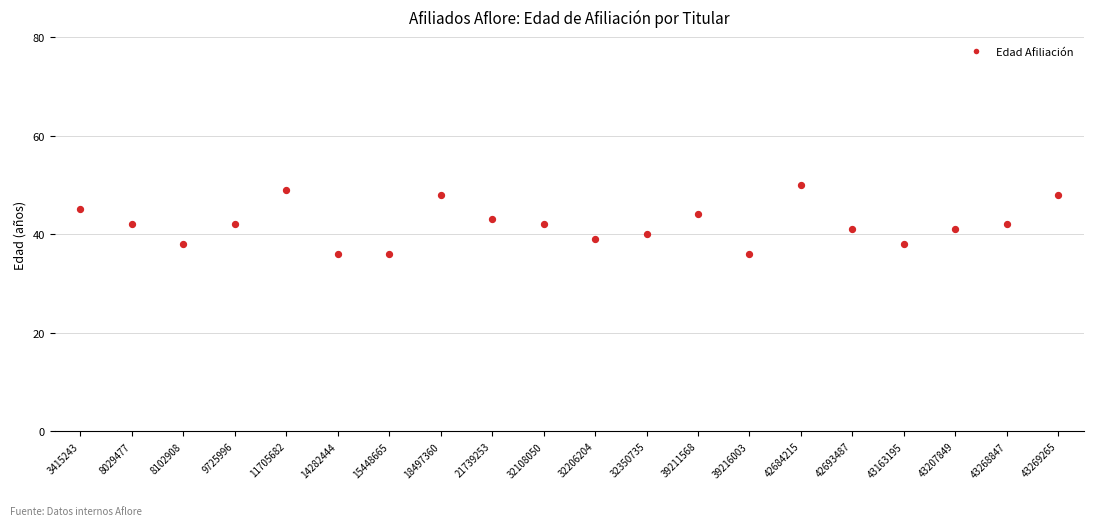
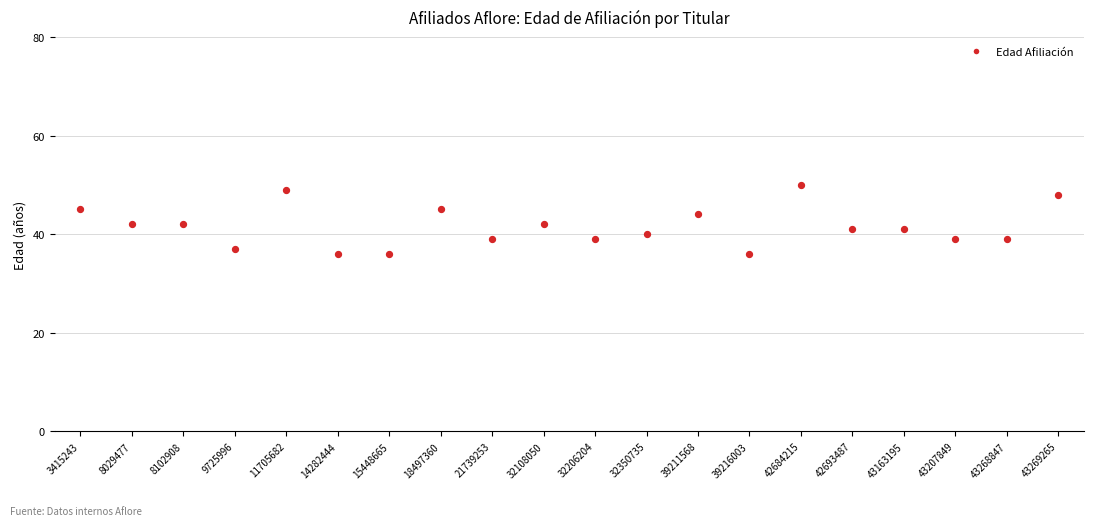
8102908: 38 -> 42
9725996: 42 -> 37
18497360: 48 -> 45
21739253: 43 -> 39
43163195: 38 -> 41
43207849: 41 -> 39
43268847: 42 -> 39
